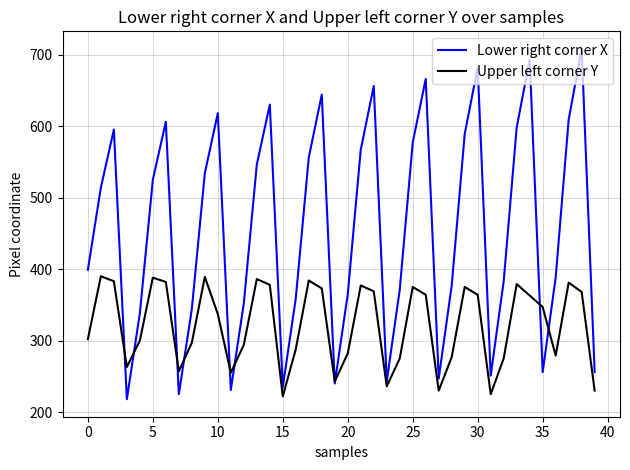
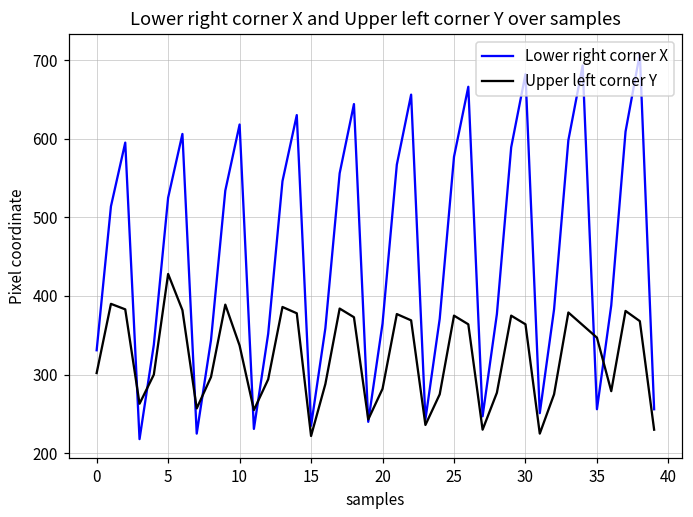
Lower right corner X, 0: 400 -> 330
Upper left corner Y, 5: 390 -> 430
